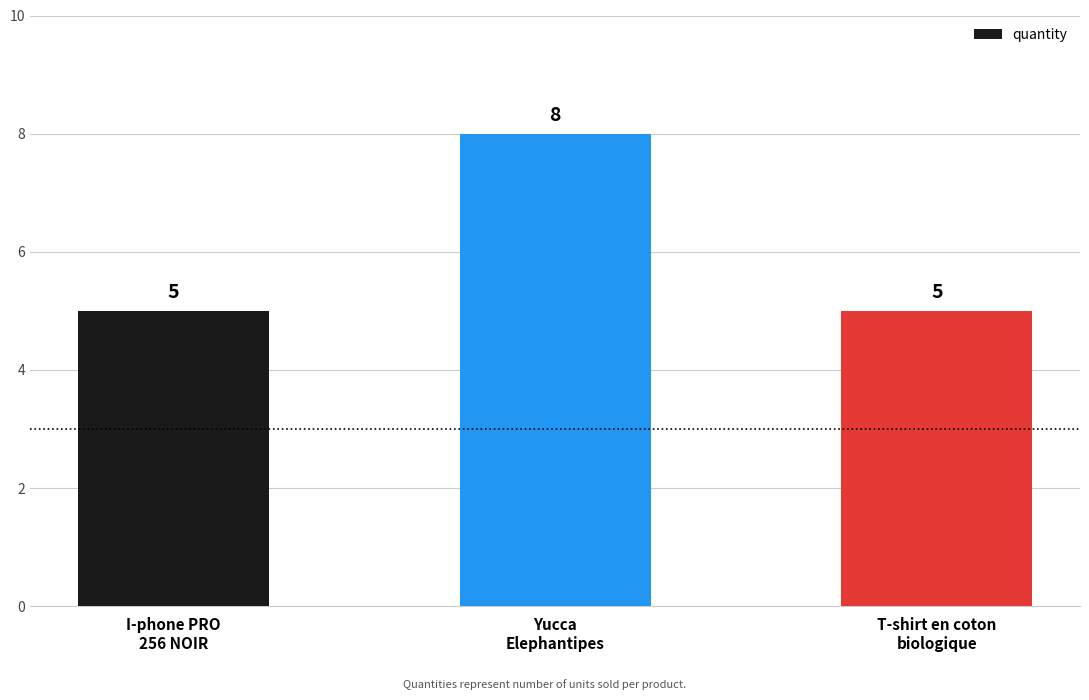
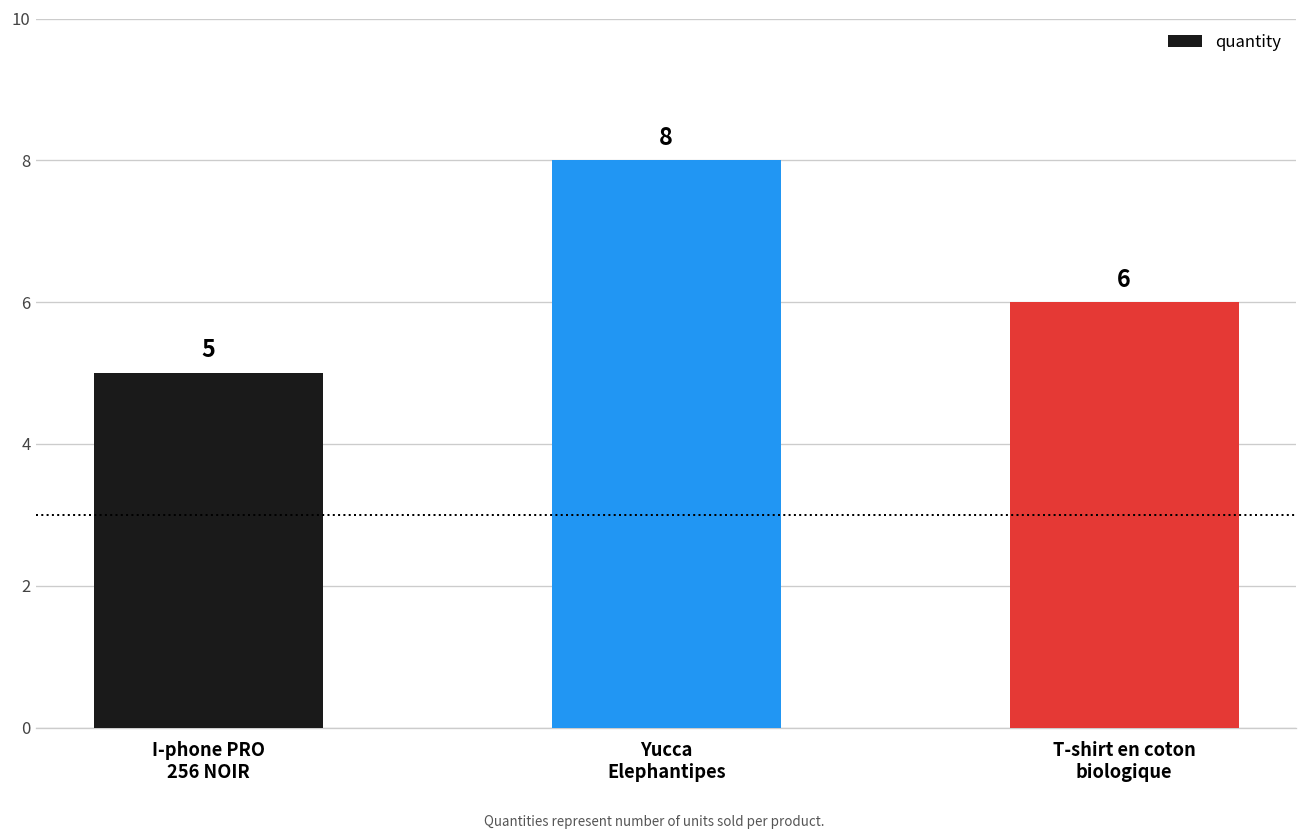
T-shirt en coton biologique: 5 -> 6
